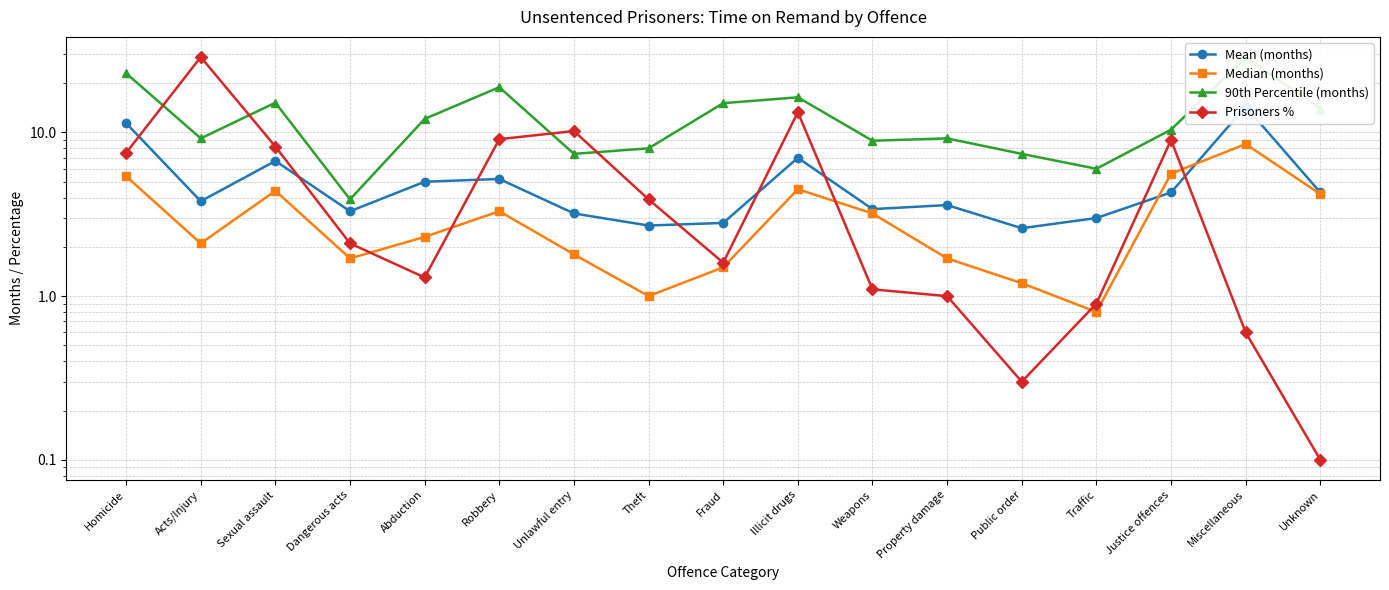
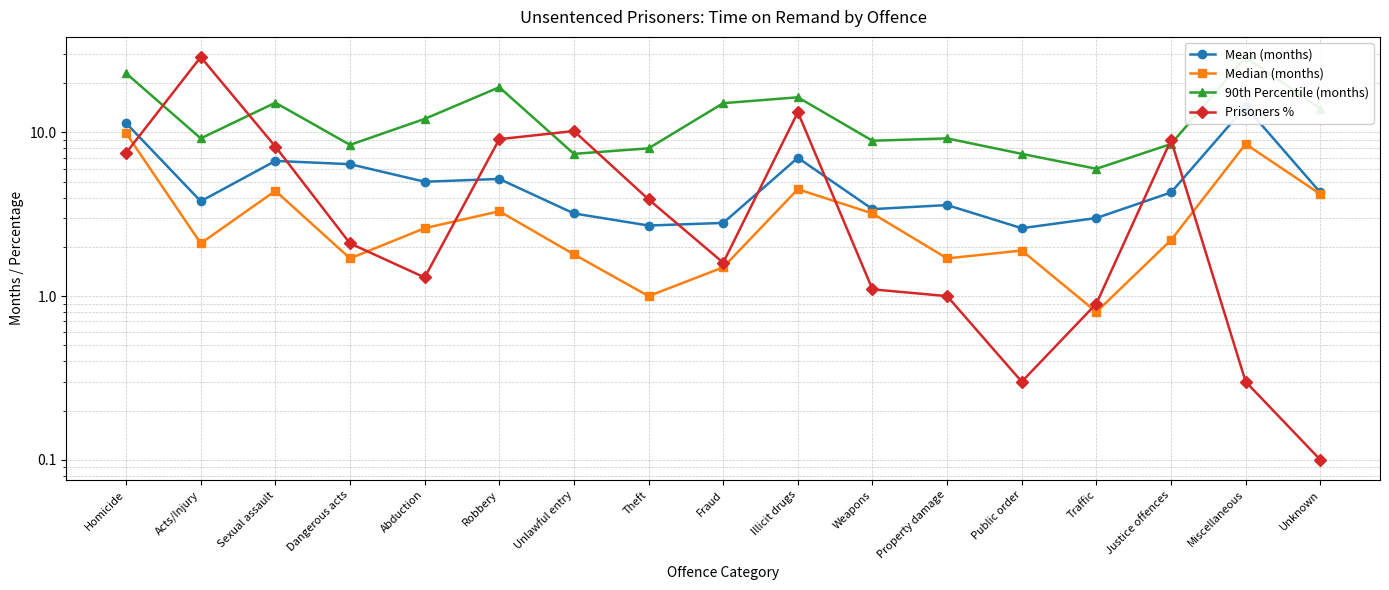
Median (months), Homicide: 5.4 -> 10
Mean (months), Dangerous acts: 3.3 -> 6.4
90th Percentile (months), Dangerous acts: 3.9 -> 8
Median (months), Abduction: 2.3 -> 2.6
Median (months), Public order: 1.2 -> 1.9
Median (months), Justice offences: 5.6 -> 2.2
90th Percentile (months), Justice offences: 10 -> 9
Prisoners %, Miscellaneous: 0.6 -> 0.3
